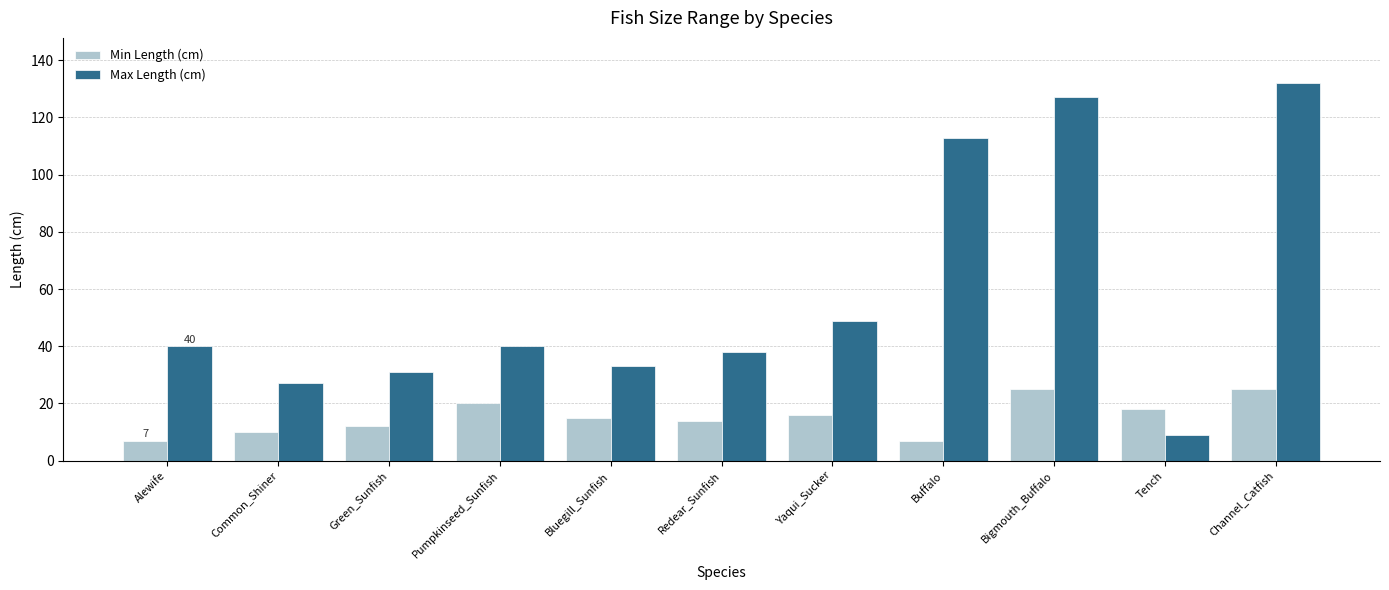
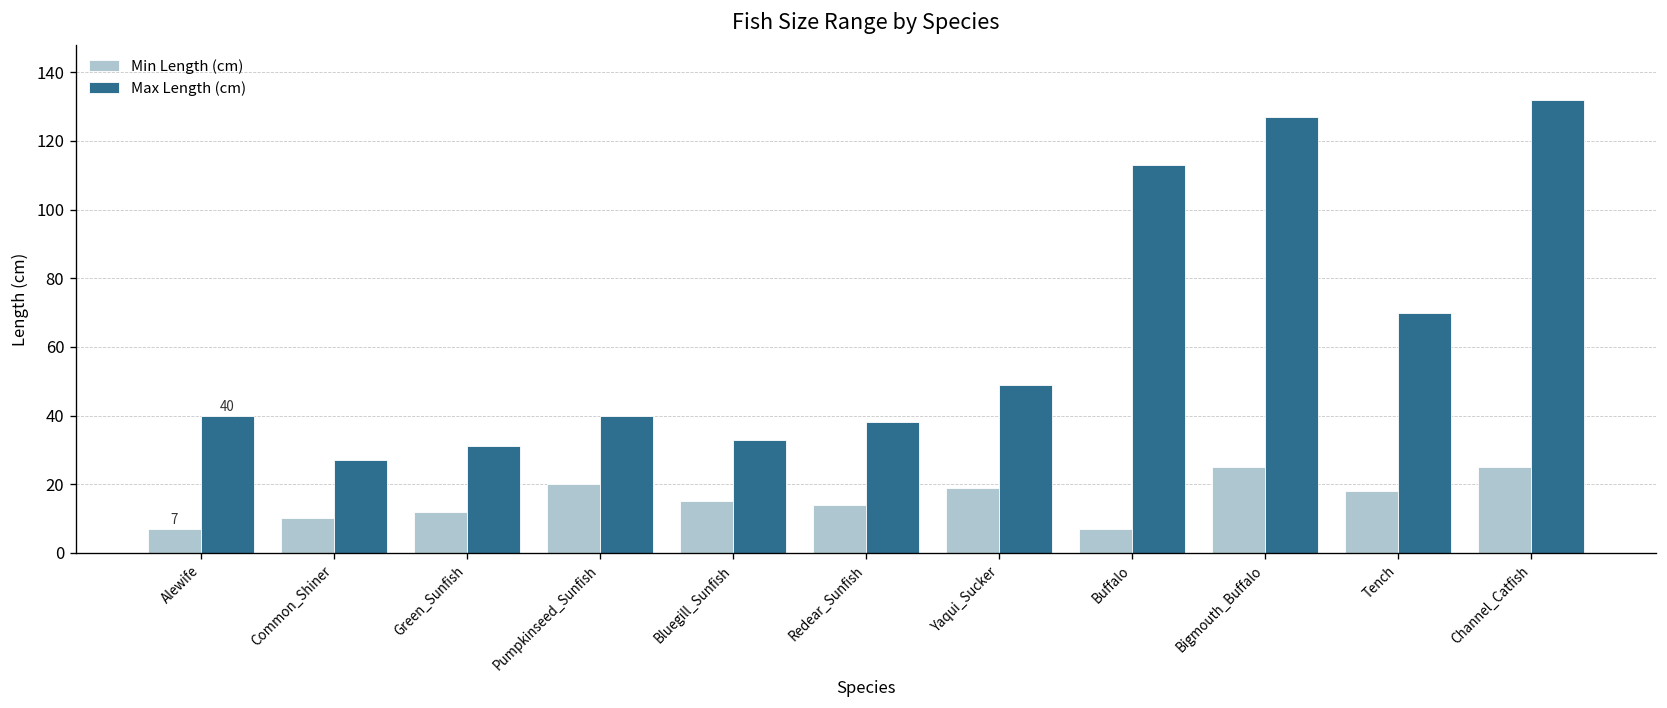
Min Length (cm), Yaqui_Sucker: 16 -> 19
Max Length (cm), Tench: 9 -> 70
